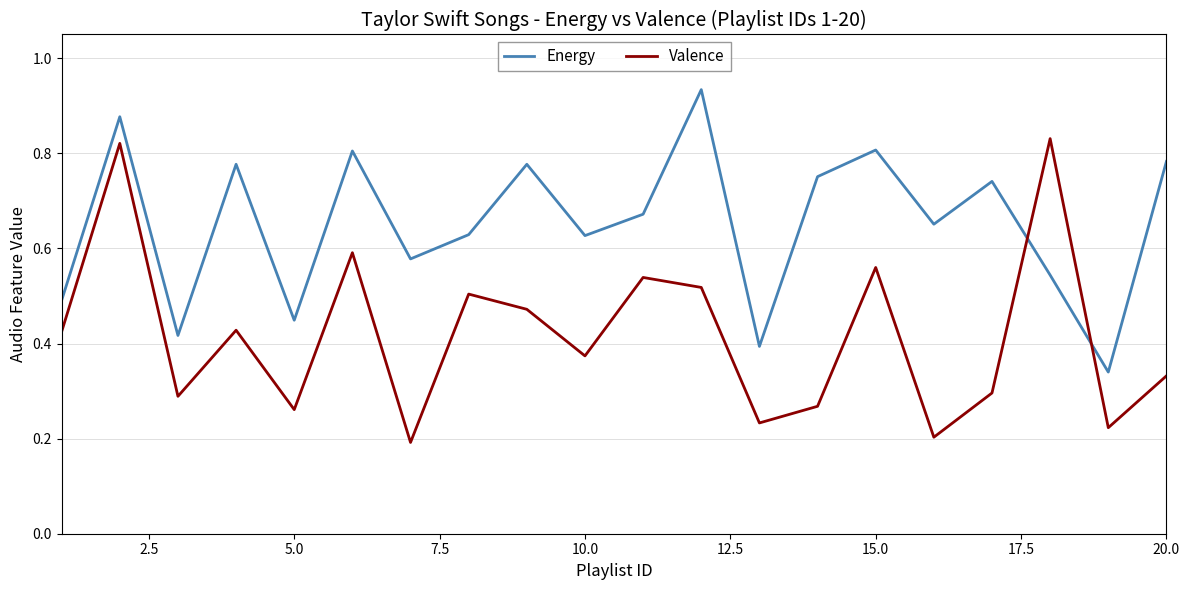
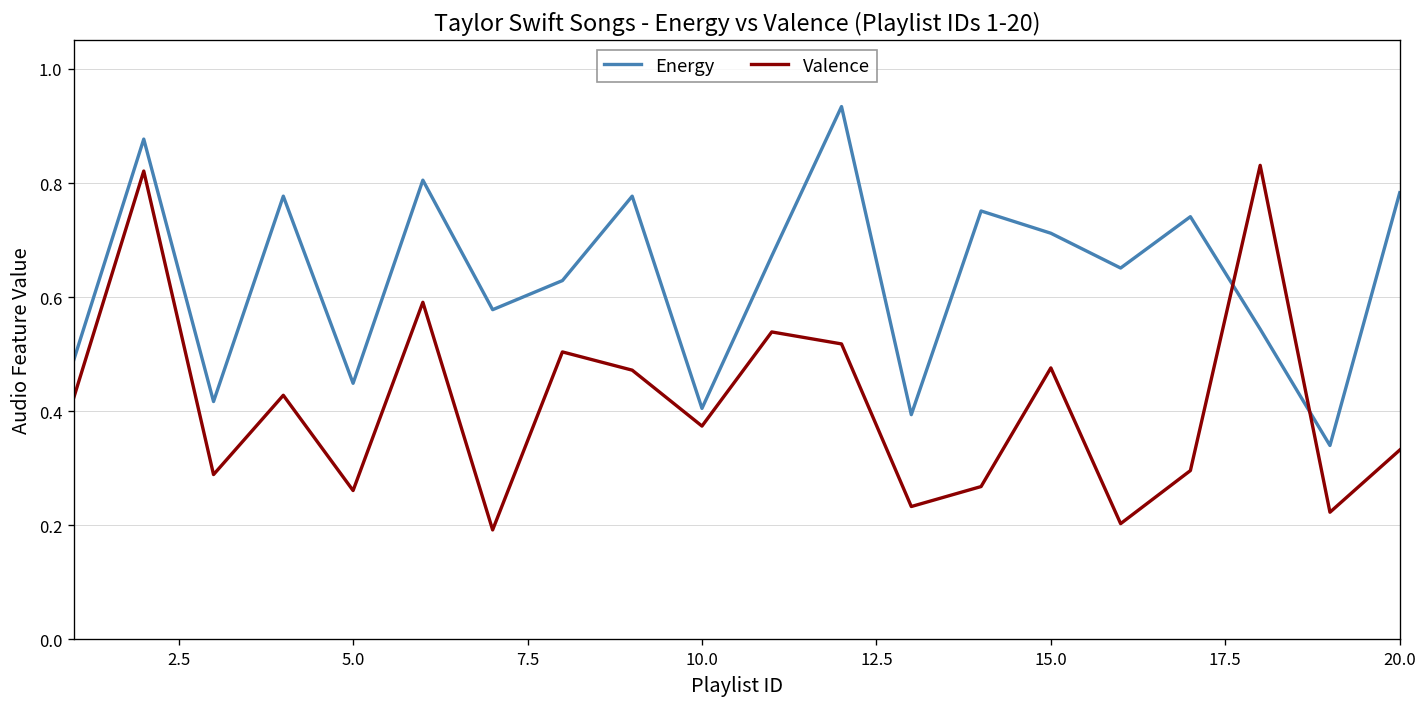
Energy, 10.0: 0.63 -> 0.41
Energy, 15.0: 0.81 -> 0.71
Valence, 15.0: 0.56 -> 0.48
